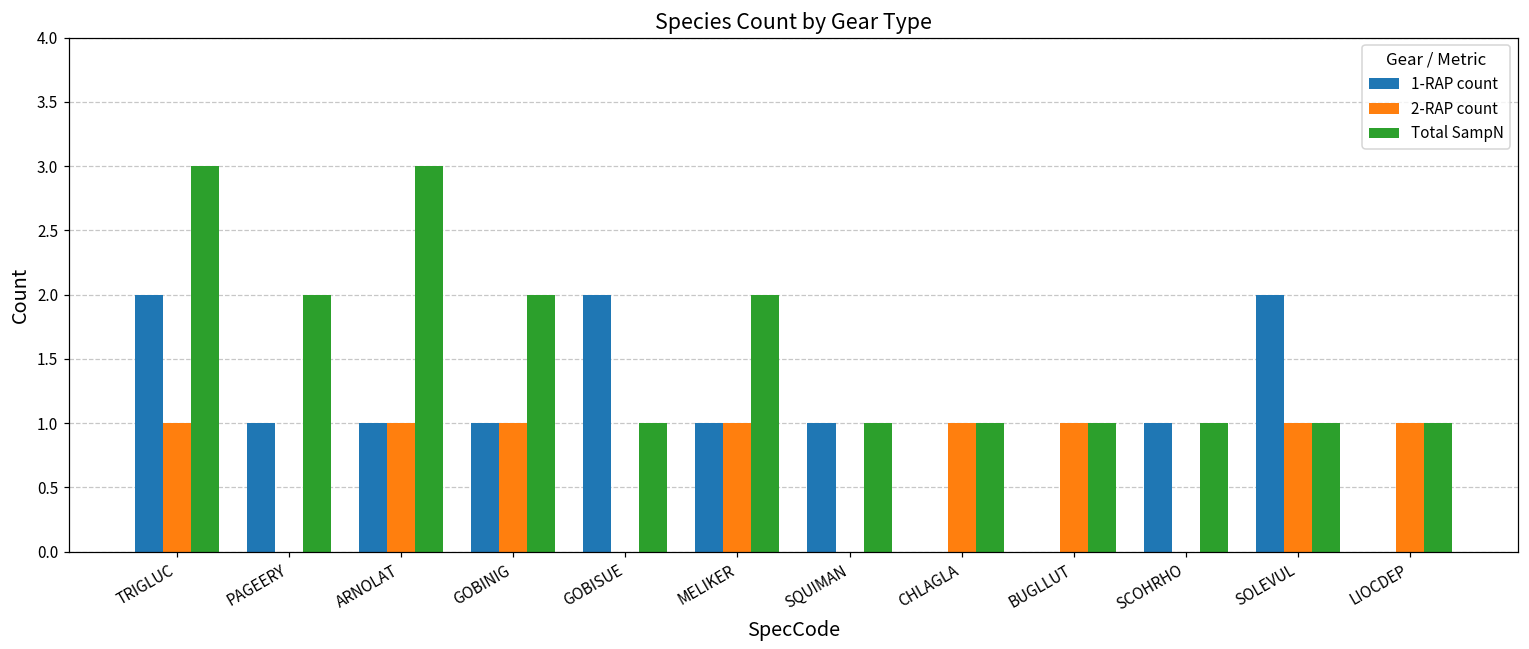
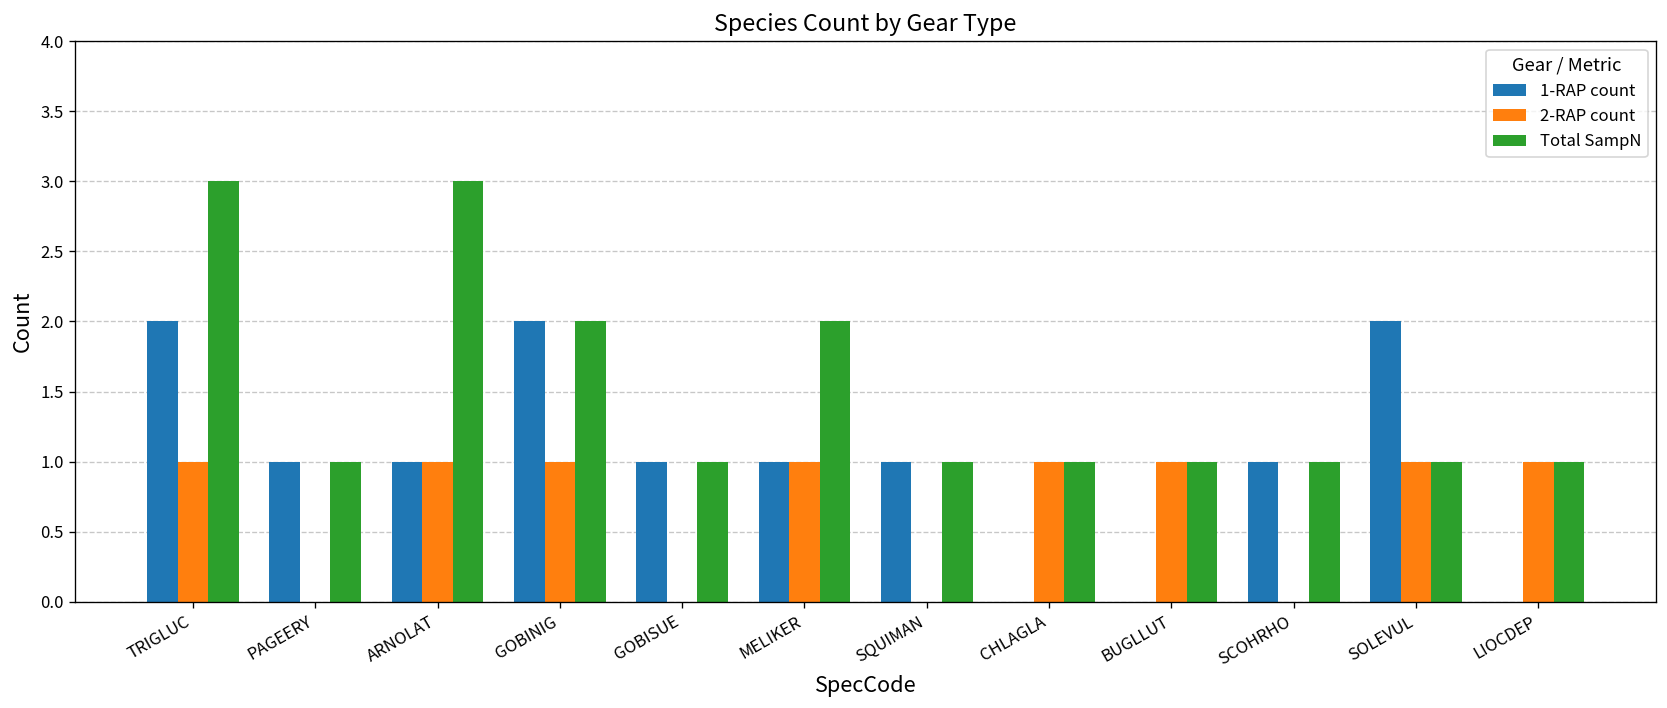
Total SampN, PAGEERY: 2 -> 1
1-RAP count, GOBINIG: 1 -> 2
1-RAP count, GOBISUE: 2 -> 1
